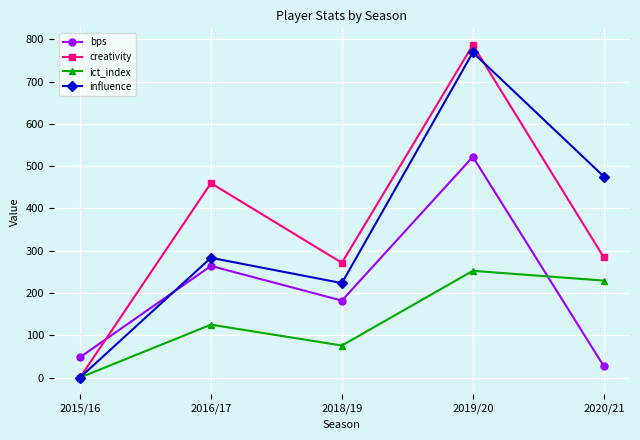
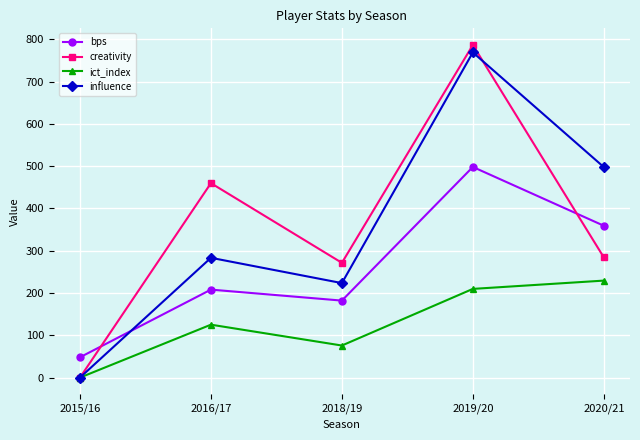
bps, 2016/17: 260 -> 210
bps, 2019/20: 520 -> 500
ict_index, 2019/20: 250 -> 210
bps, 2020/21: 30 -> 360
influence, 2020/21: 480 -> 500
